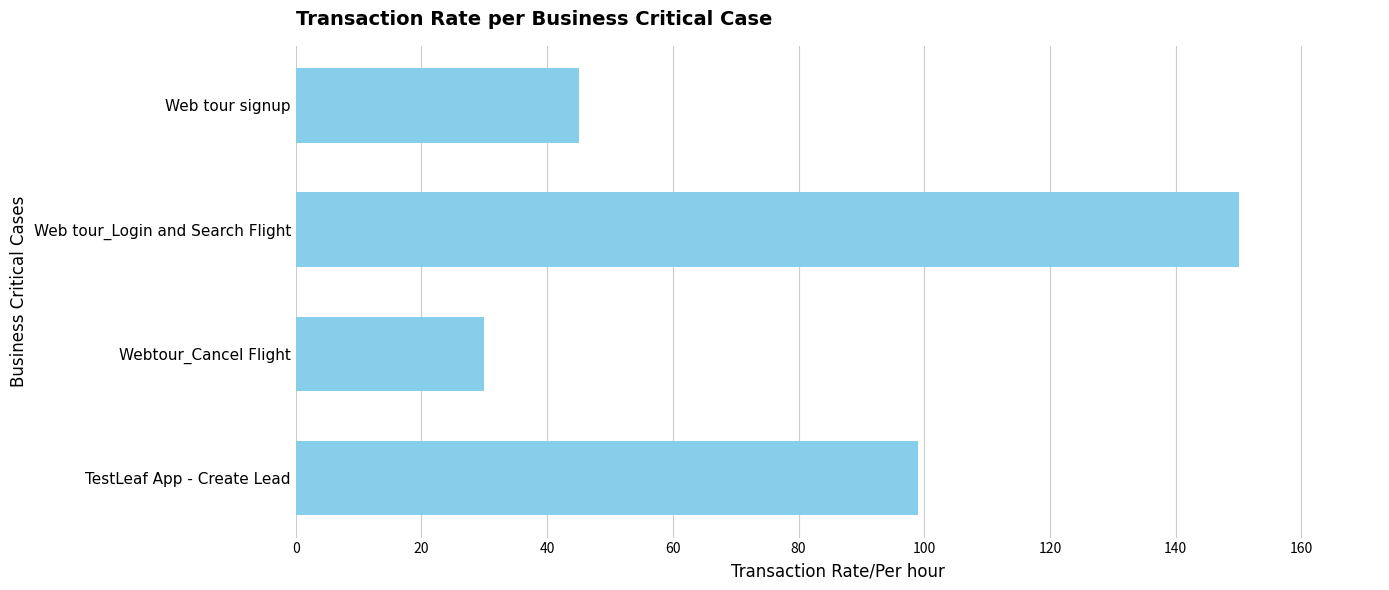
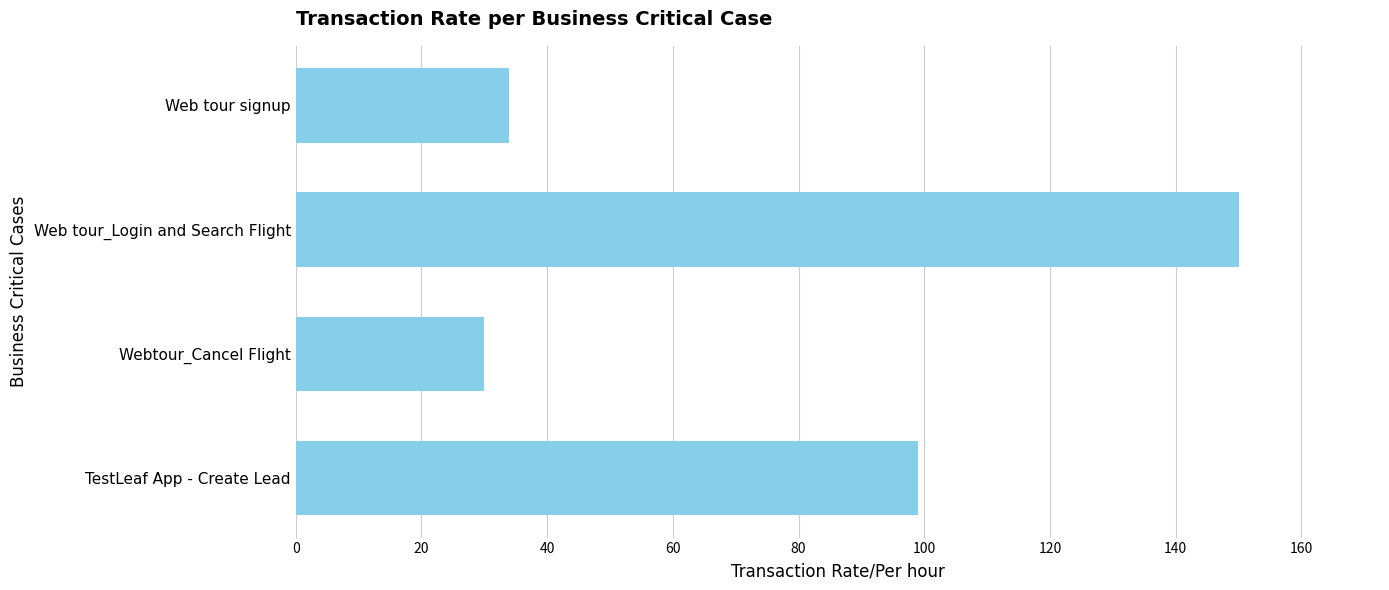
Web tour signup: 45 -> 34
